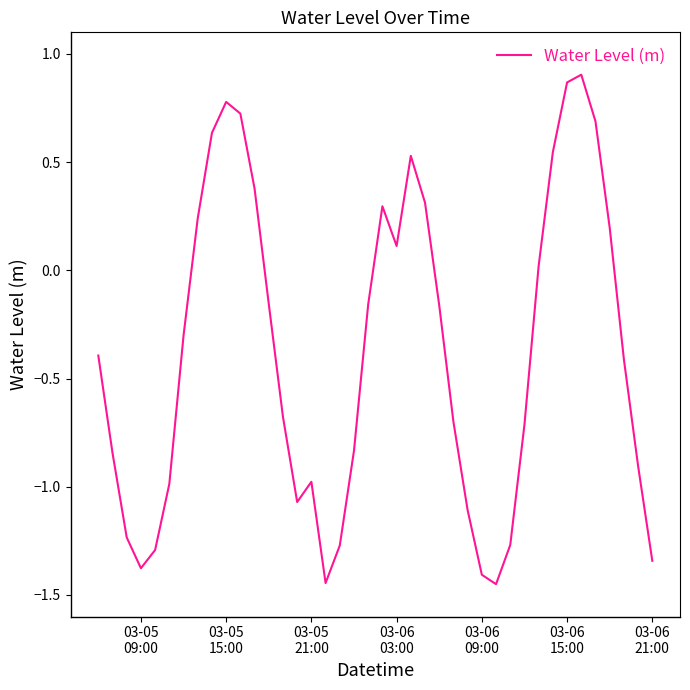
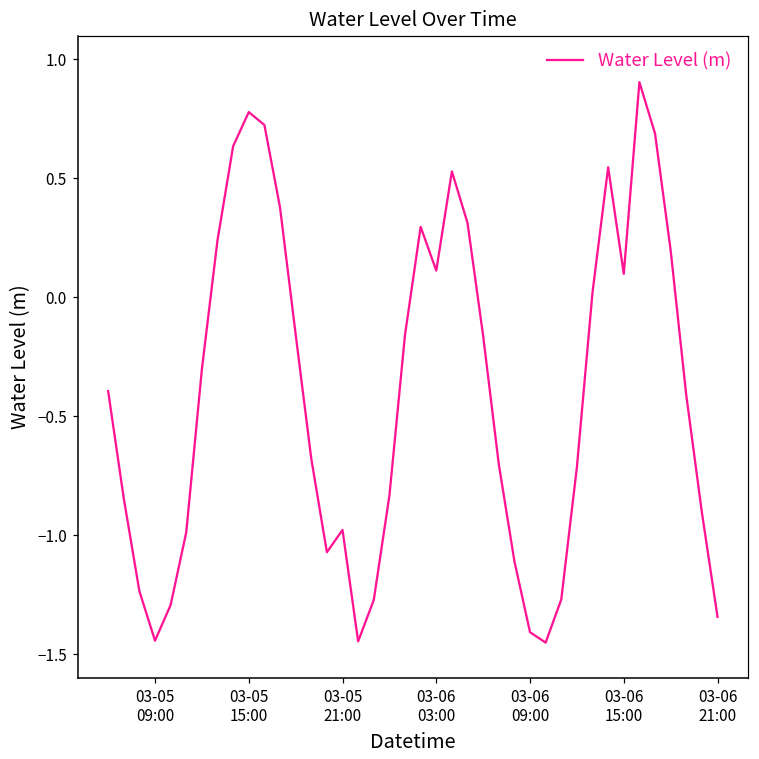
03-05 09:00: -1.38 -> -1.44
03-06 15:00: 0.87 -> 0.10
